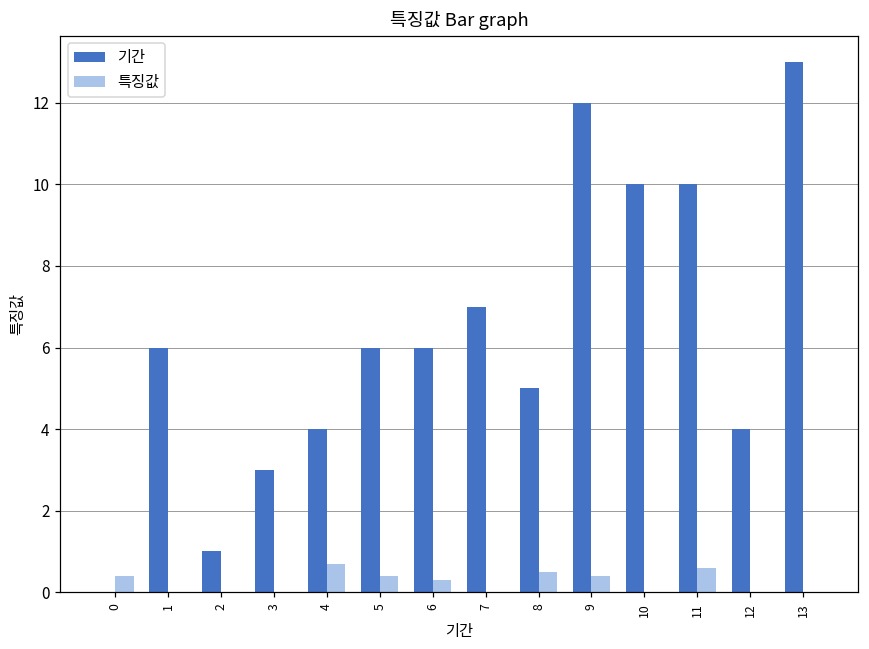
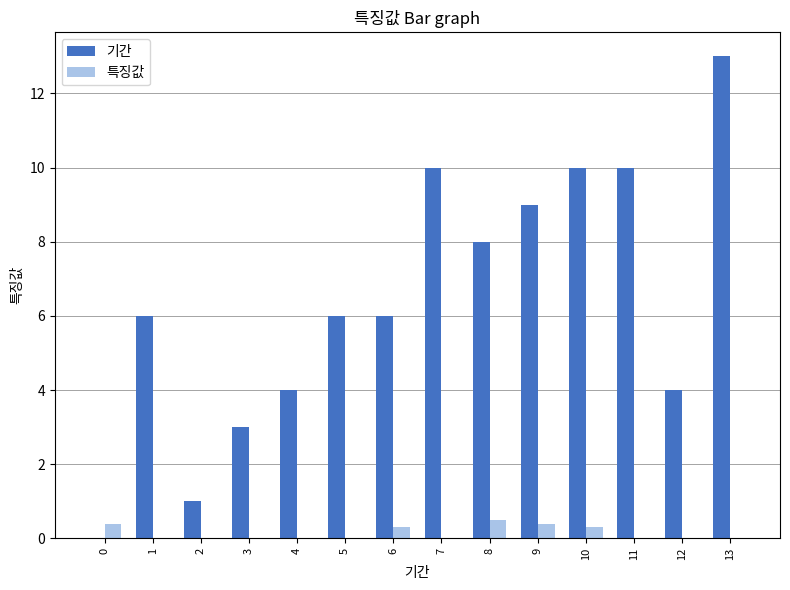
특징값, 4: 0.7 -> 0.0
특징값, 5: 0.4 -> 0.0
기간, 7: 7 -> 10
기간, 8: 5 -> 8
기간, 9: 12 -> 9
특징값, 10: 0.0 -> 0.3
특징값, 11: 0.6 -> 0.0
